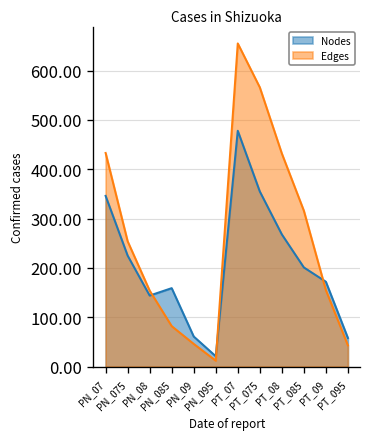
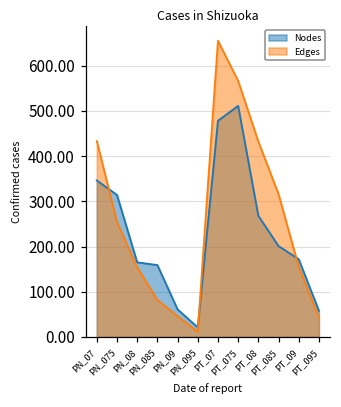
Nodes, PN_075: 230 -> 310
Nodes, PN_08: 140 -> 170
Nodes, PT_075: 360 -> 510
